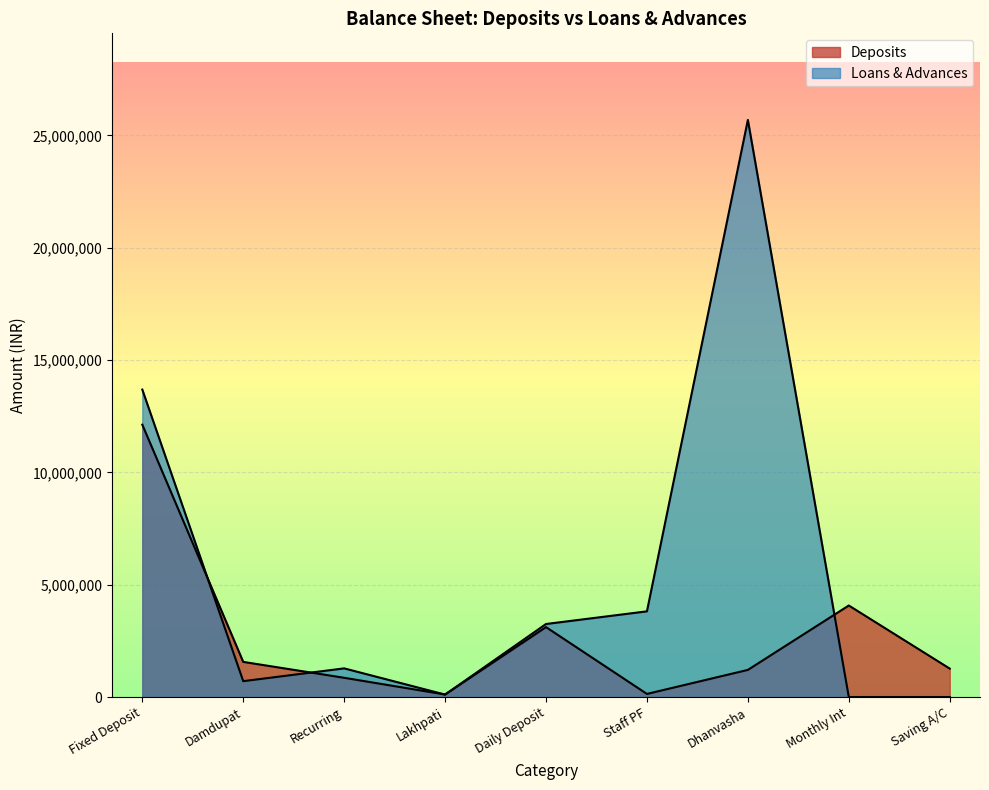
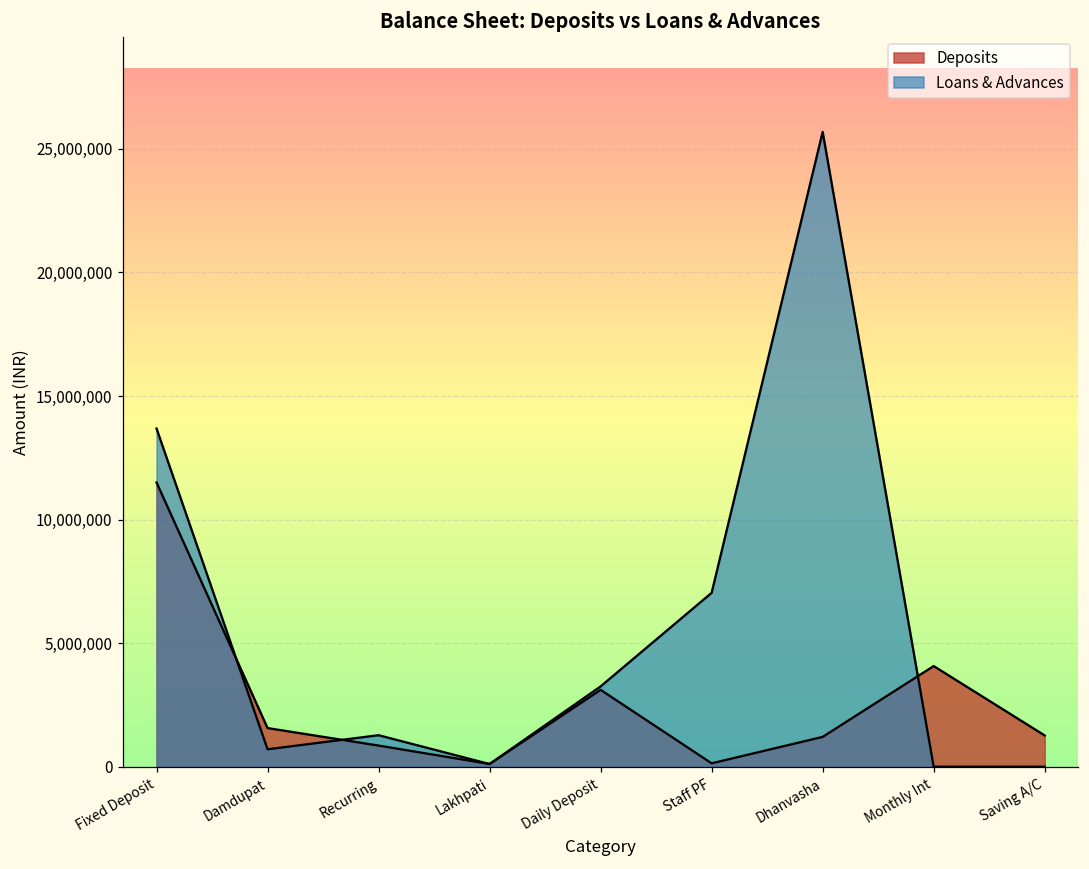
Deposits, Fixed Deposit: 12,100,000 -> 11,500,000
Loans & Advances, Staff PF: 3,800,000 -> 7,000,000
